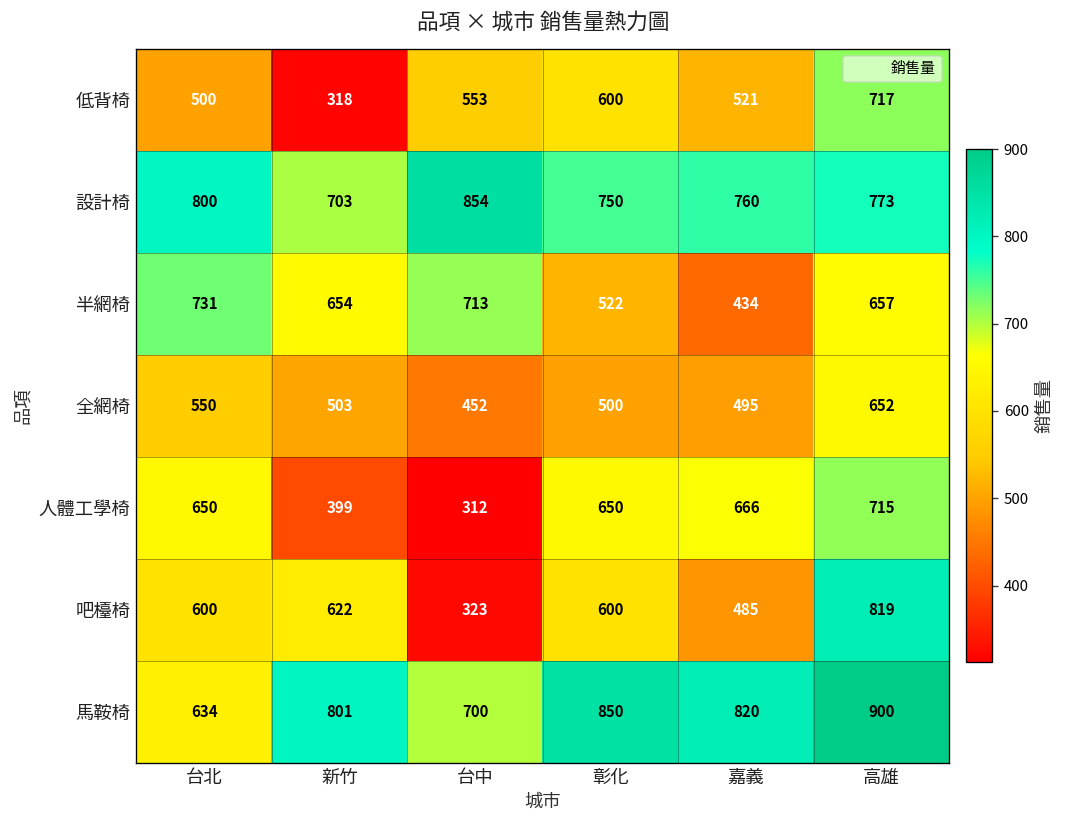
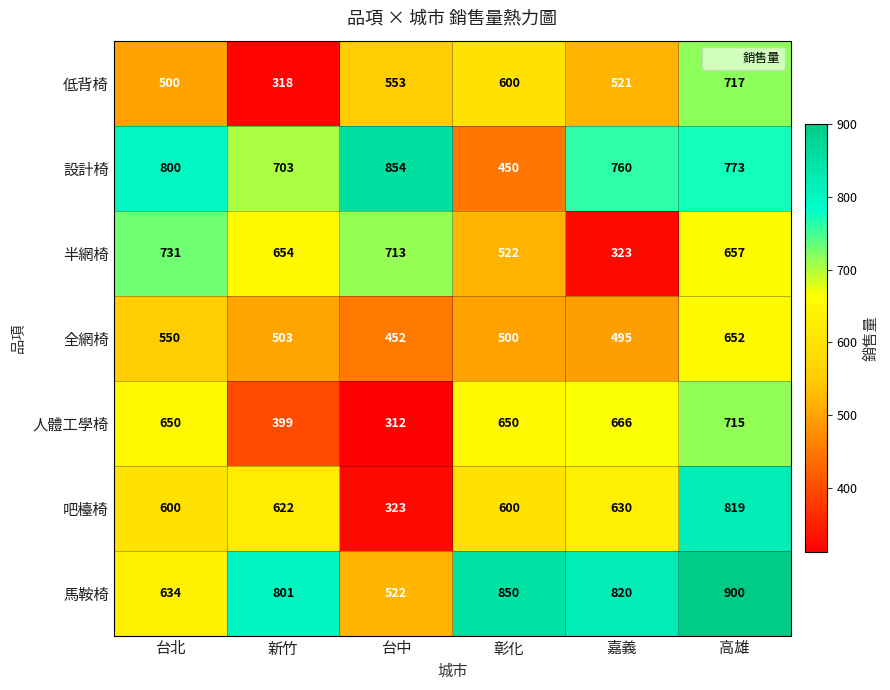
設計椅, 彰化: 750 -> 450
半網椅, 嘉義: 434 -> 323
吧檯椅, 嘉義: 485 -> 630
馬鞍椅, 台中: 700 -> 522
